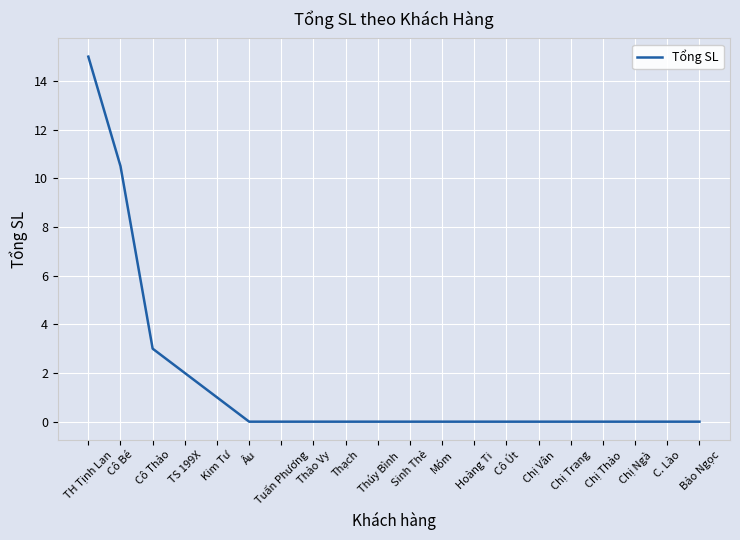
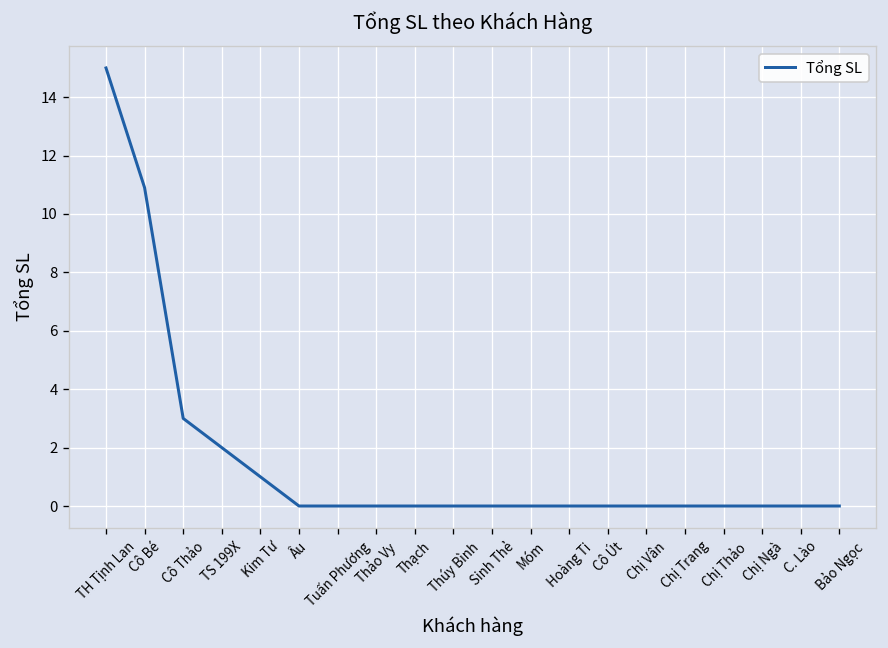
Cô Bé: 10.5 -> 10.9
